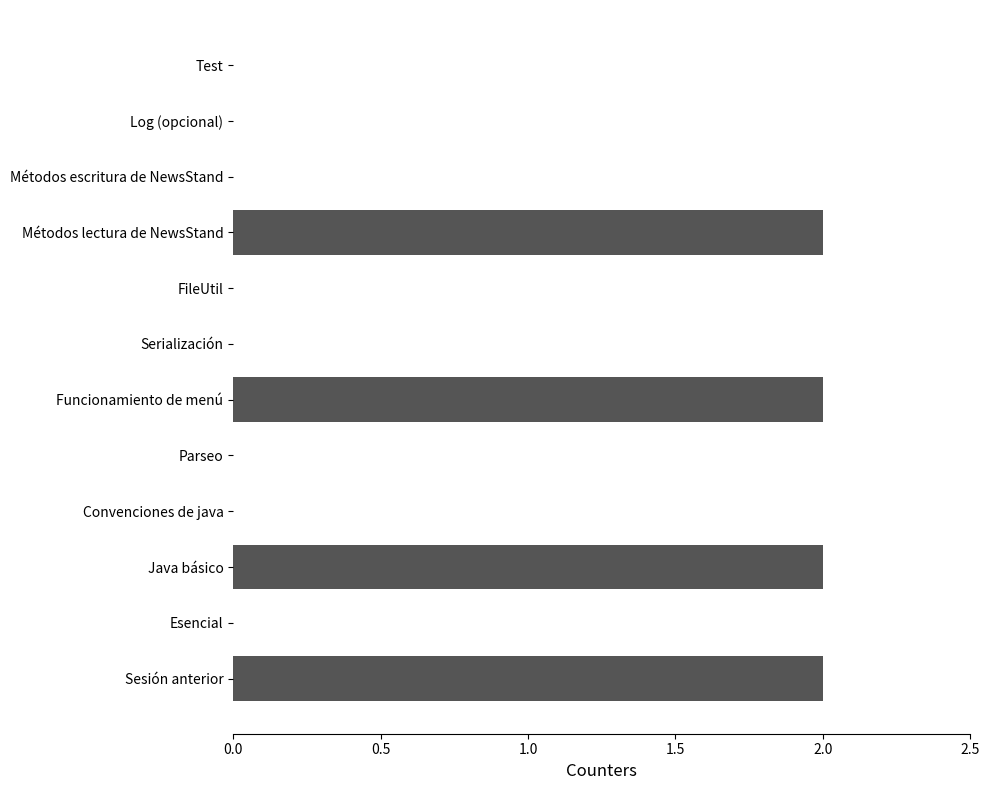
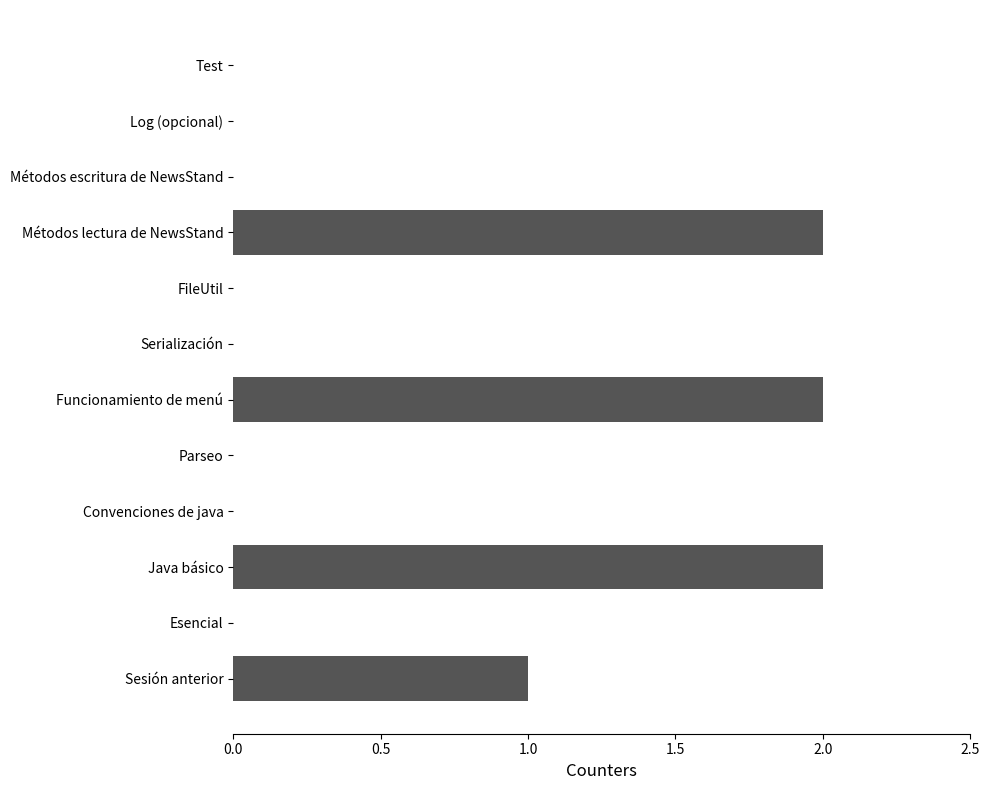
Sesión anterior: 2 -> 1
